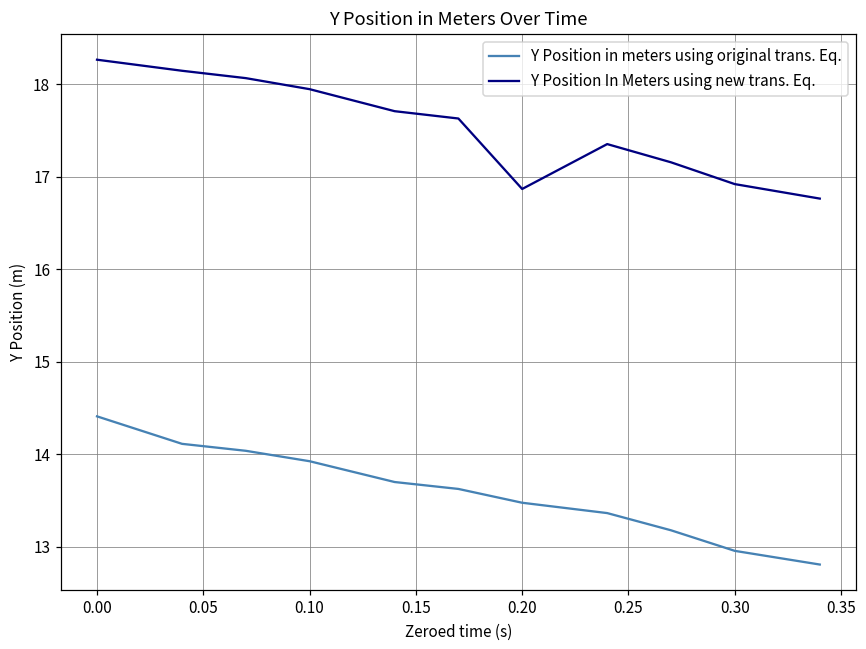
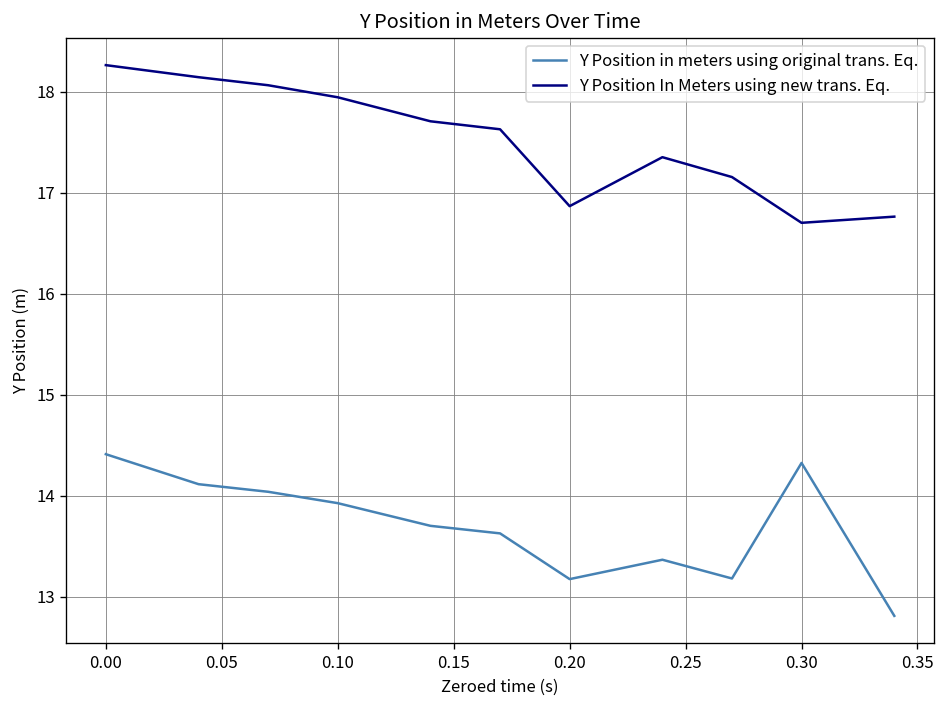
Y Position in meters using original trans. Eq., 0.20: 13.5 -> 13.2
Y Position in meters using original trans. Eq., 0.30: 13.0 -> 14.3
Y Position In Meters using new trans. Eq., 0.30: 16.9 -> 16.7
